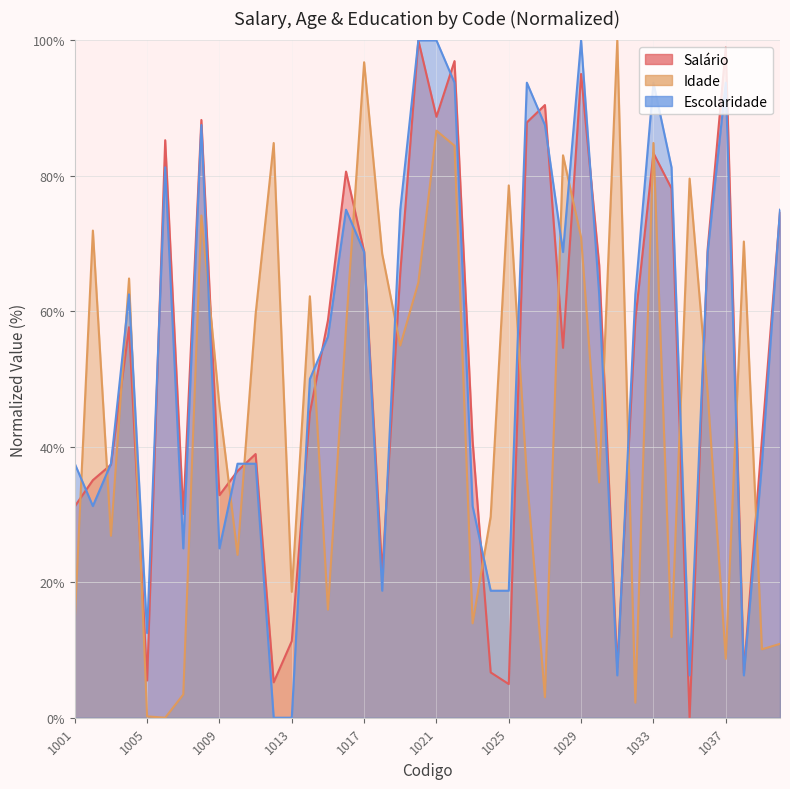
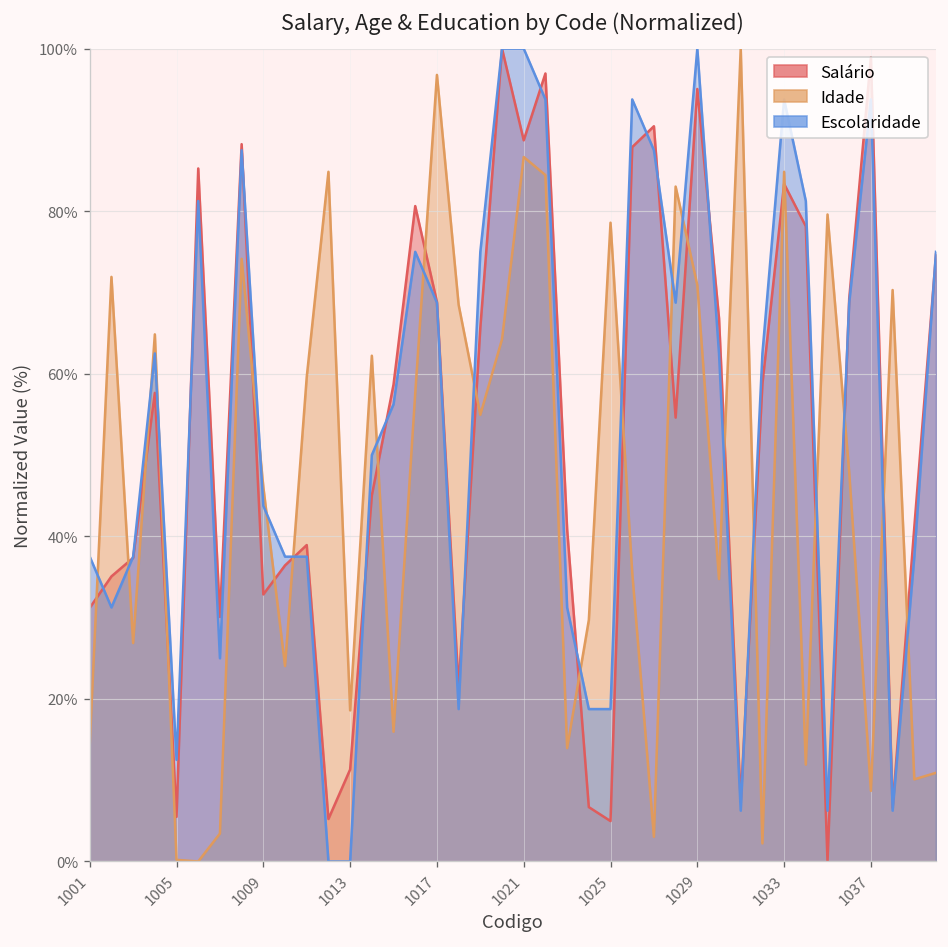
Escolaridade, 1009: 25% -> 44%
